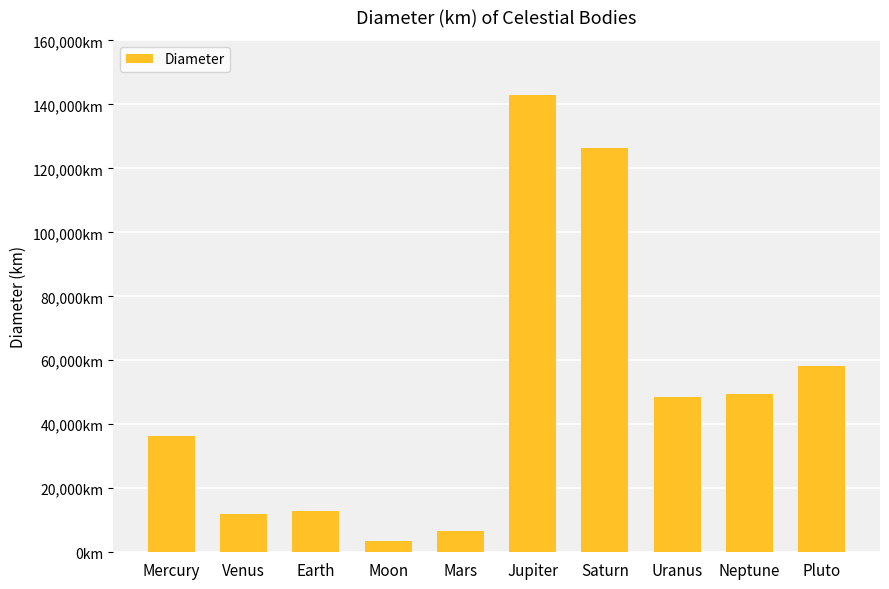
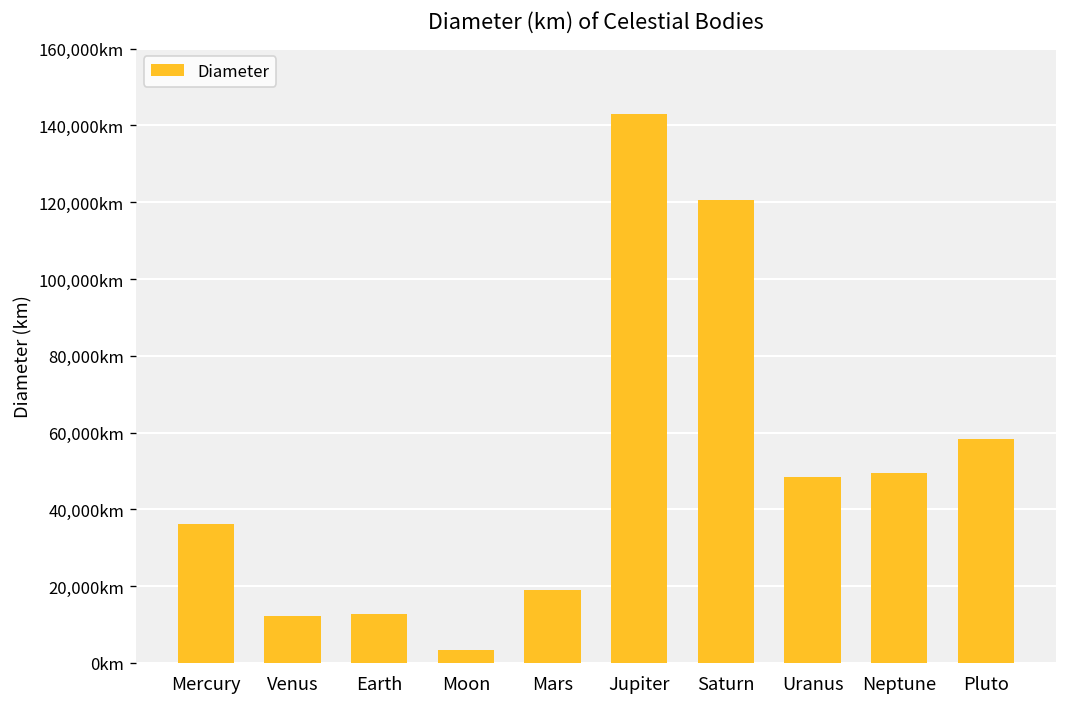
Mars: 7,000km -> 19,000km
Saturn: 126,000km -> 121,000km
